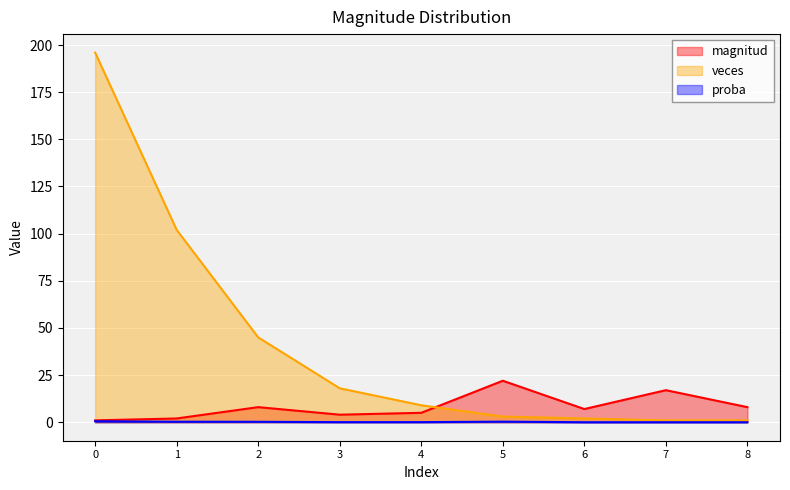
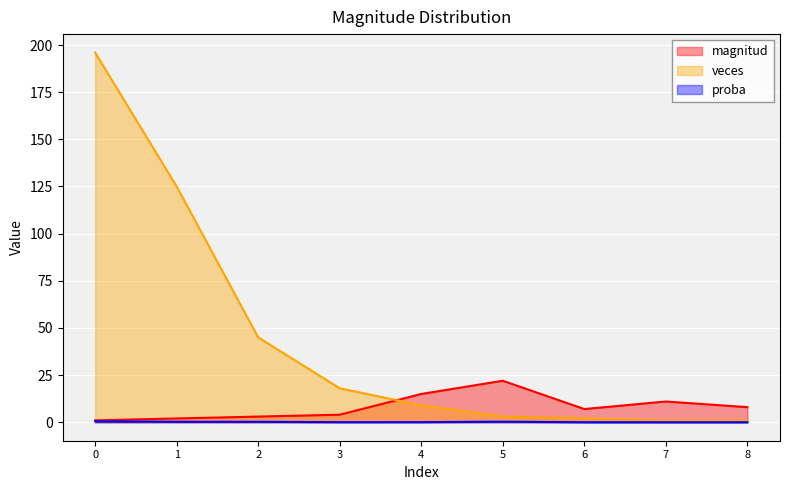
veces, 1: 102 -> 125
magnitud, 2: 8 -> 3
magnitud, 4: 5 -> 15
magnitud, 7: 17 -> 11
